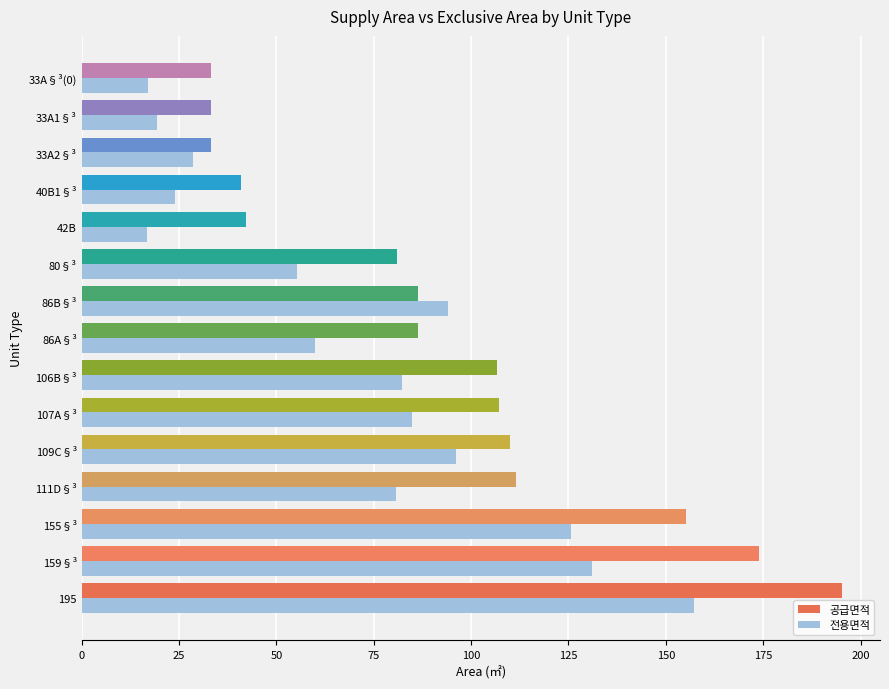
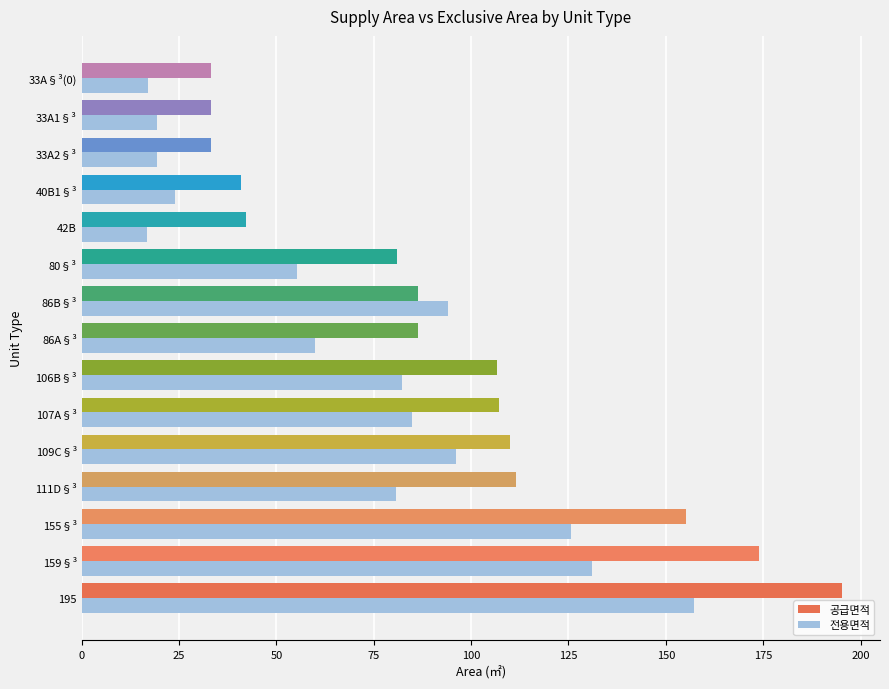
전용면적, 33A2§³: 28 -> 19
